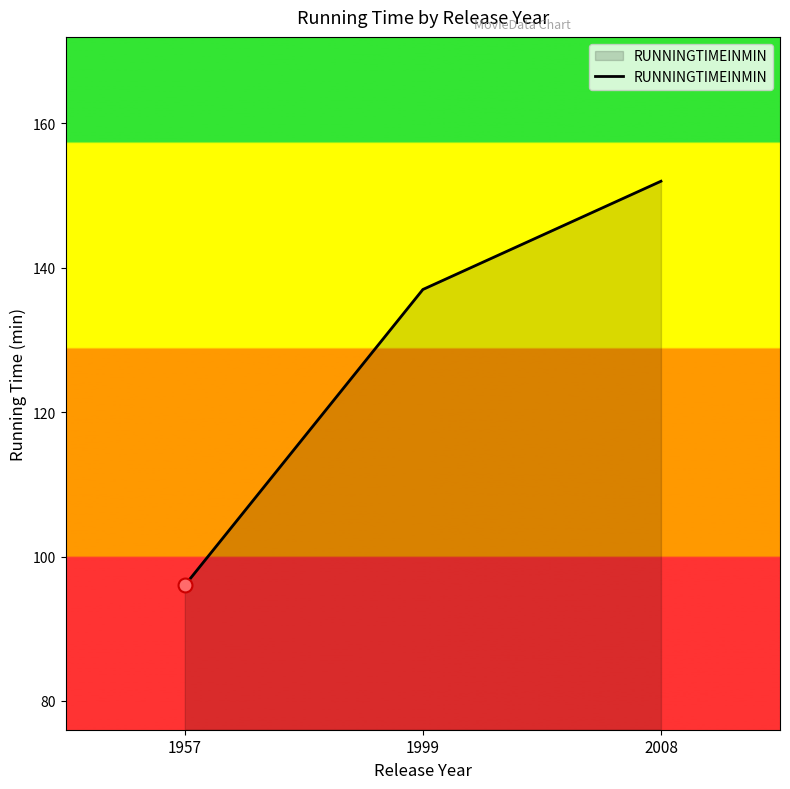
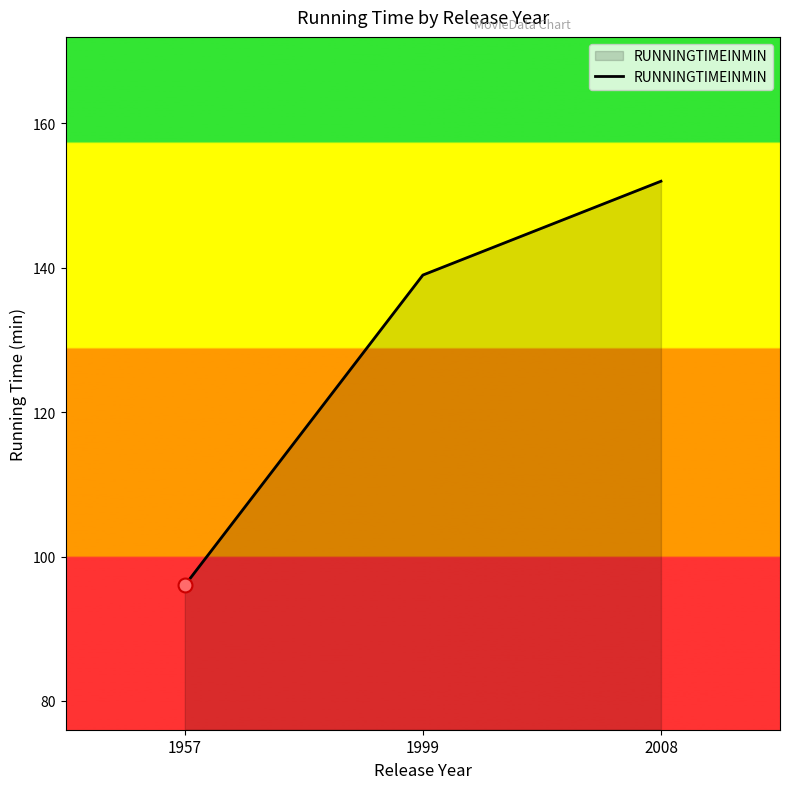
RUNNINGTIMEINMIN, 1999: 137 -> 139
